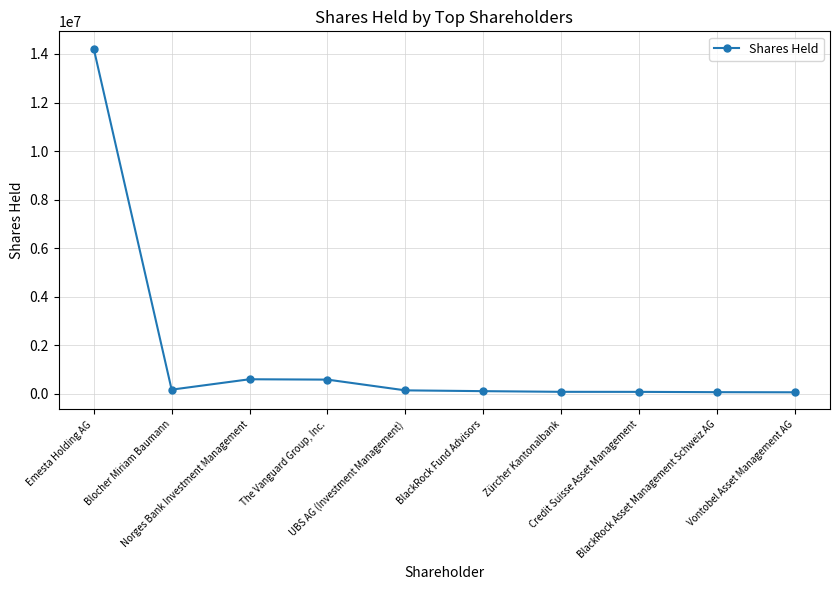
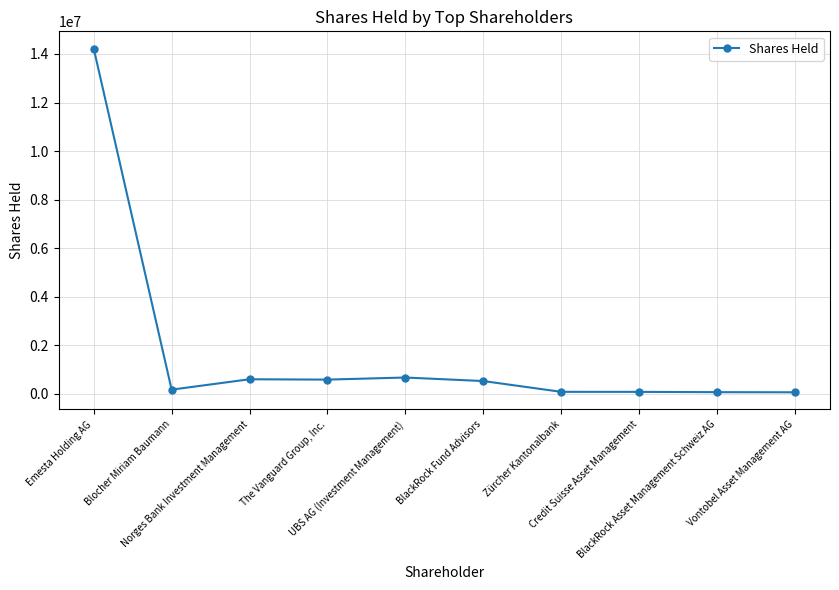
UBS AG (Investment Management): 100000 -> 700000
BlackRock Fund Advisors: 100000 -> 500000
